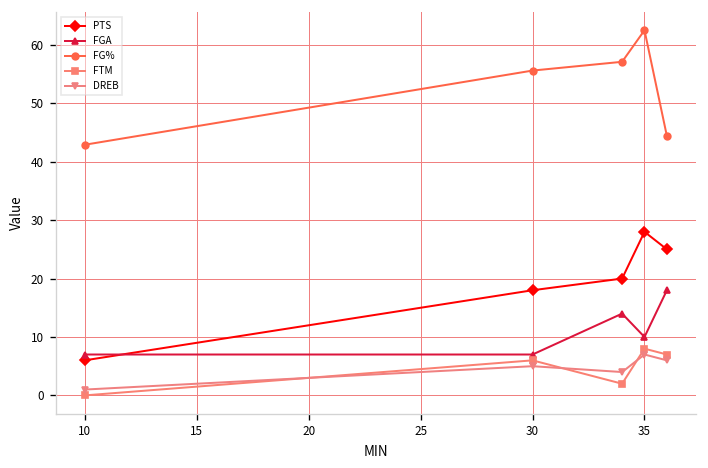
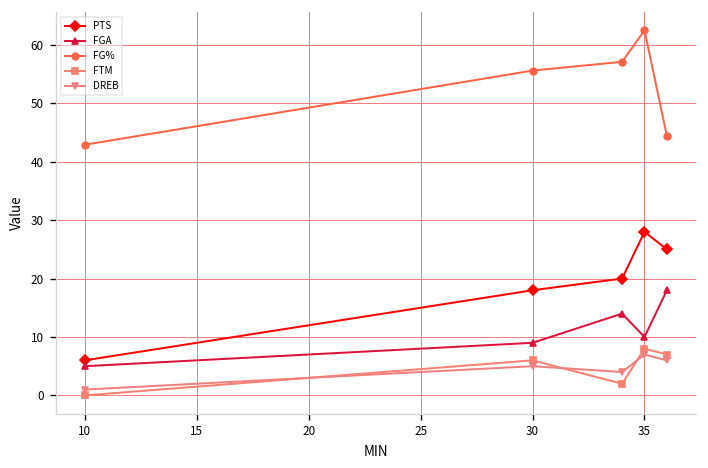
FGA, 10: 7 -> 5
FGA, 30: 7 -> 9
